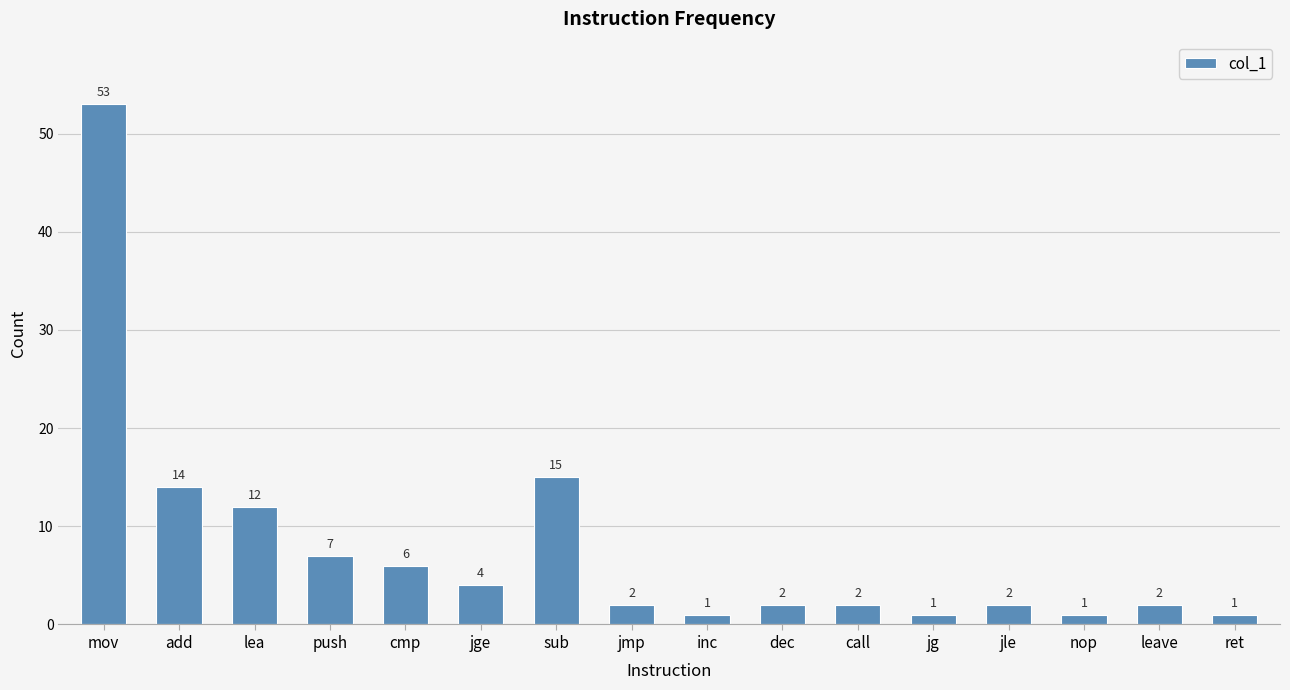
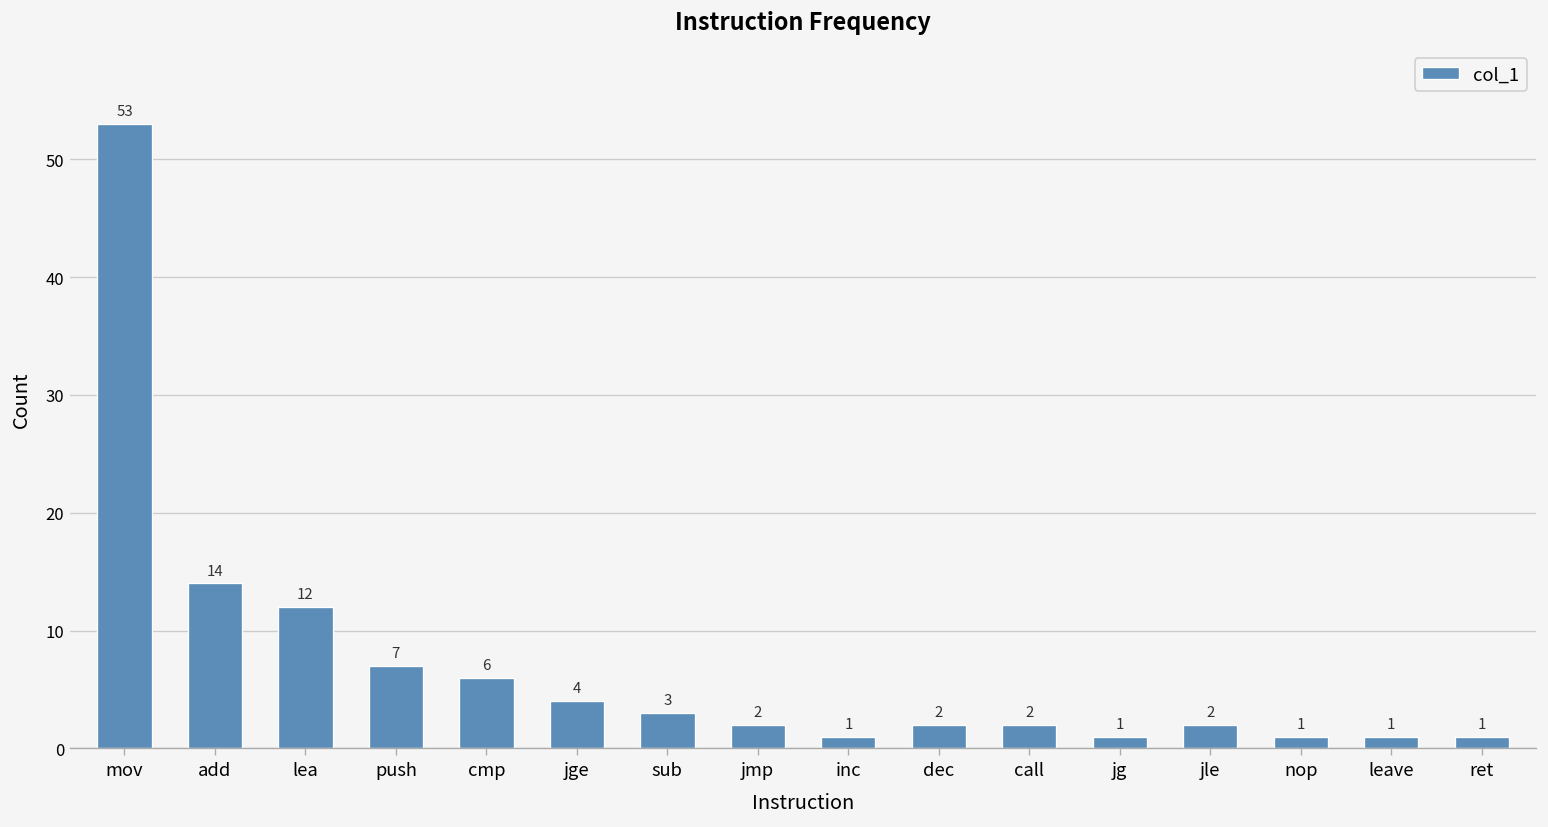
sub: 15 -> 3
leave: 2 -> 1
